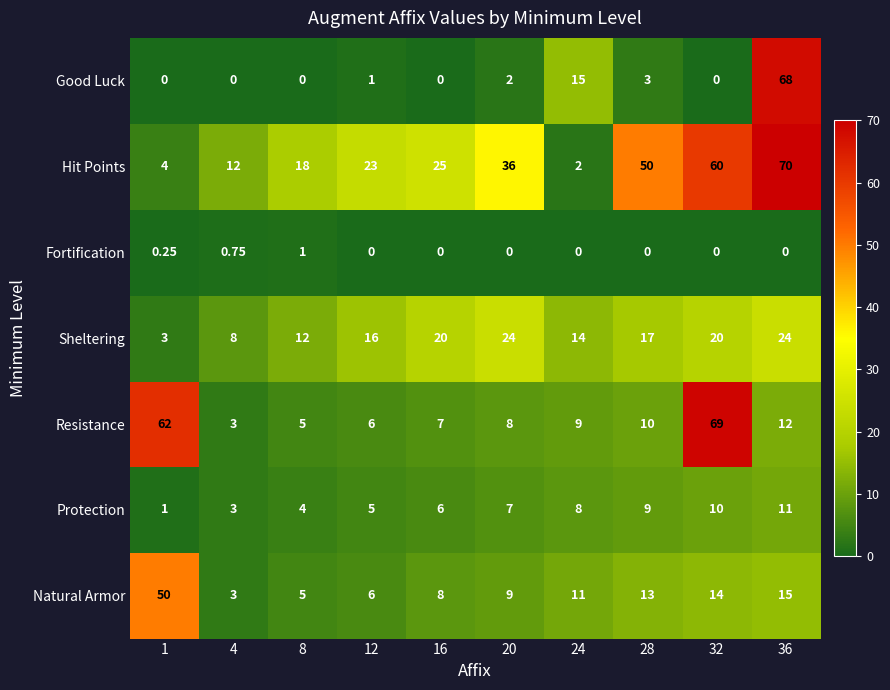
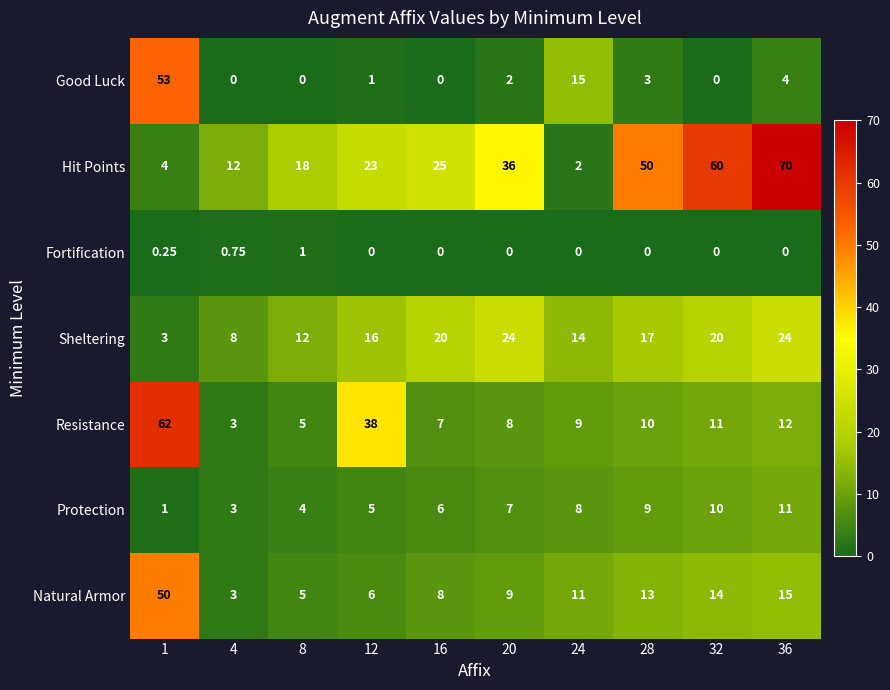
Good Luck, 1: 0 -> 53
Good Luck, 36: 68 -> 4
Resistance, 12: 6 -> 38
Resistance, 32: 69 -> 11
